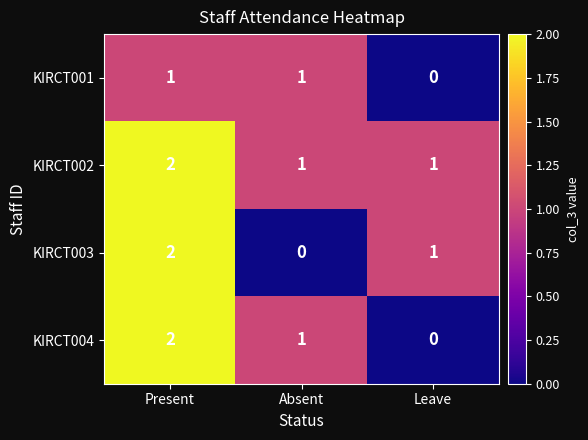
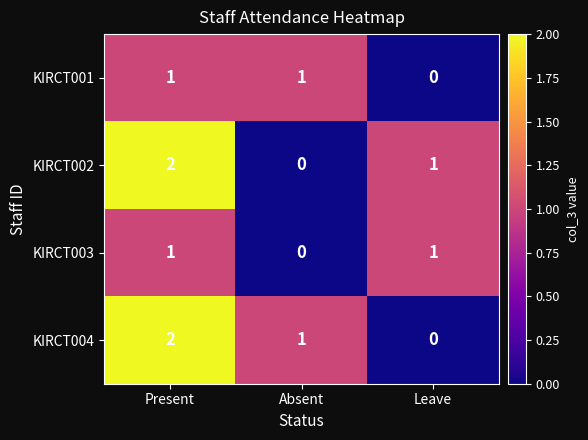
KIRCT002, Absent: 1 -> 0
KIRCT003, Present: 2 -> 1
